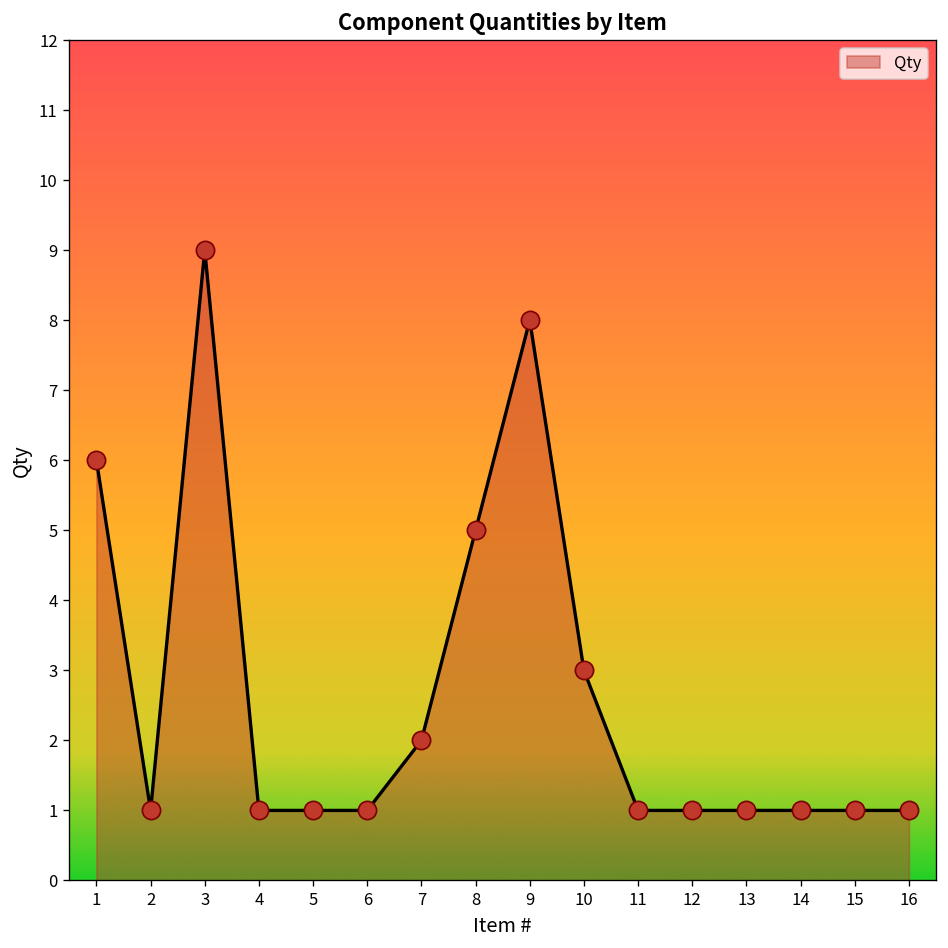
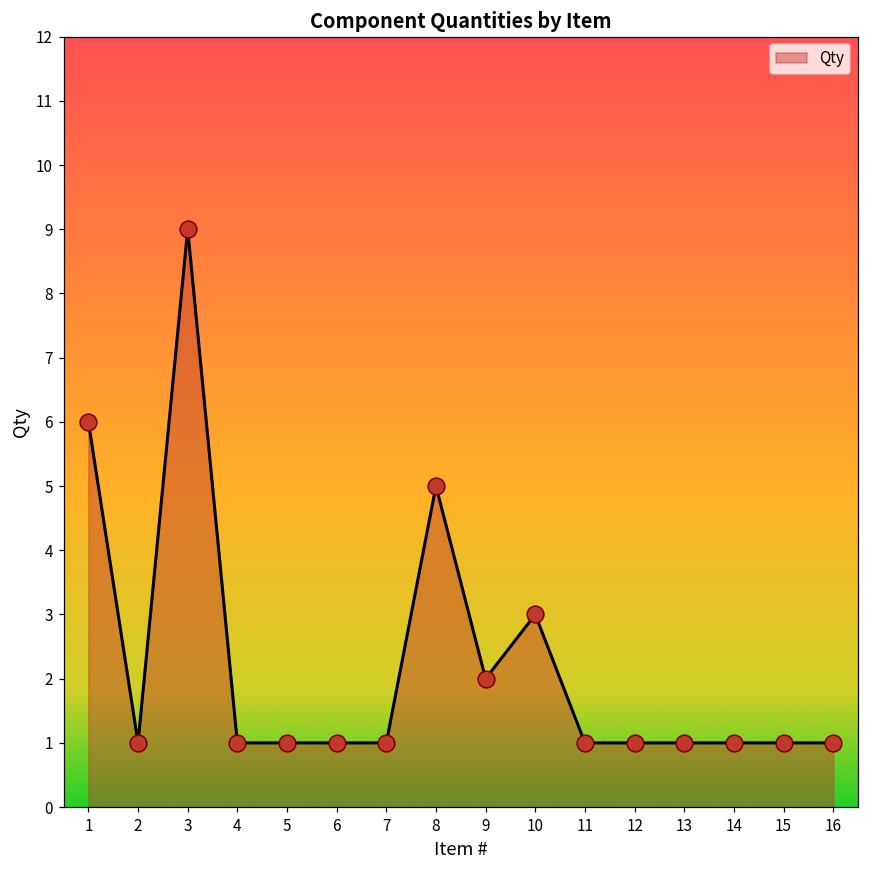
7: 2 -> 1
9: 8 -> 2
